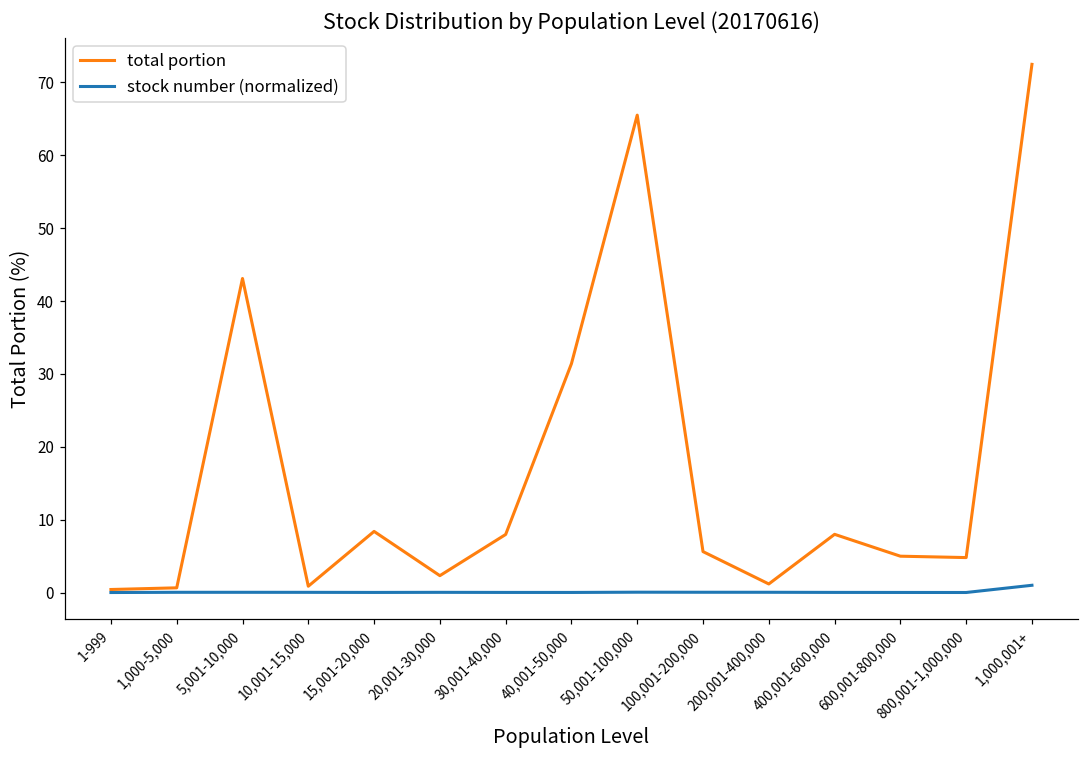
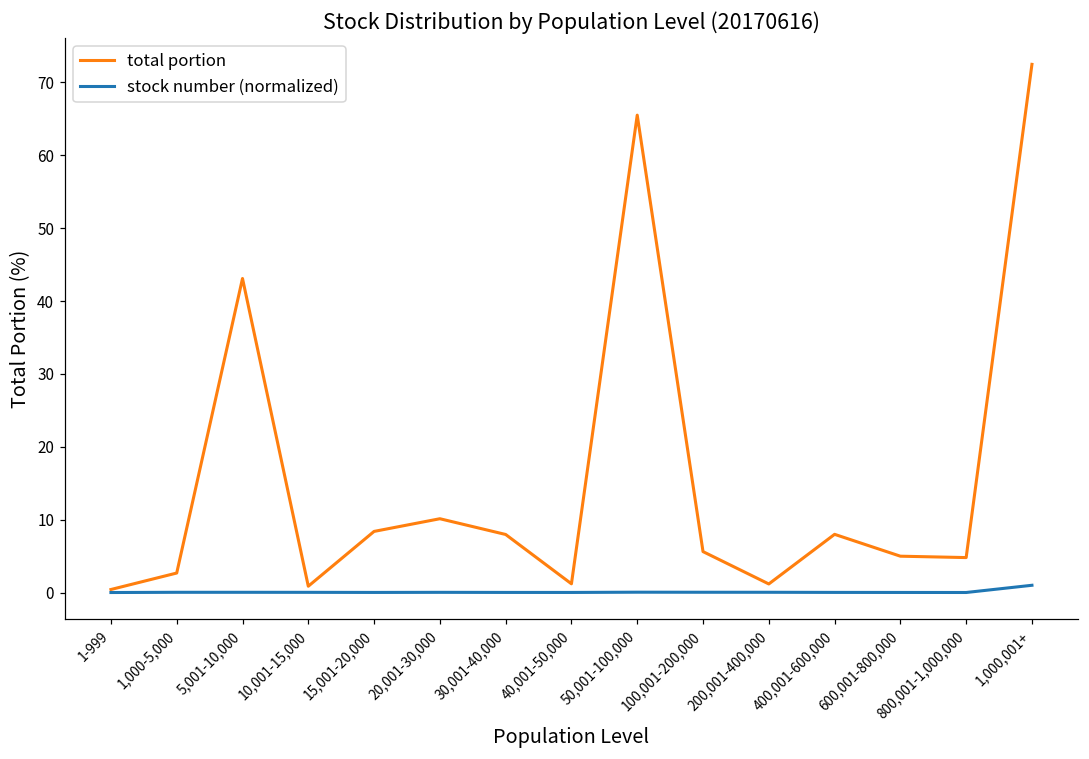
total portion, 1,000-5,000: 1 -> 3
total portion, 20,001-30,000: 2 -> 10
total portion, 40,001-50,000: 31 -> 1
